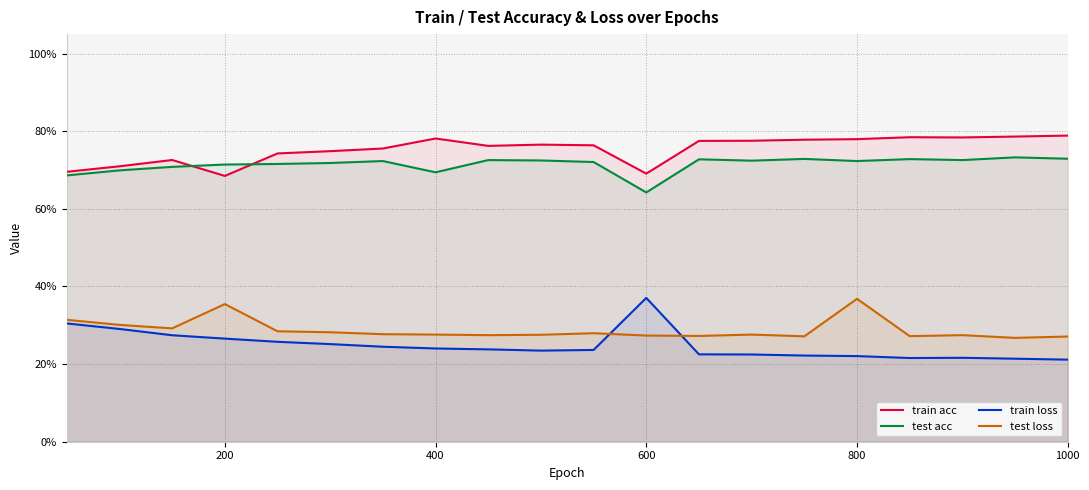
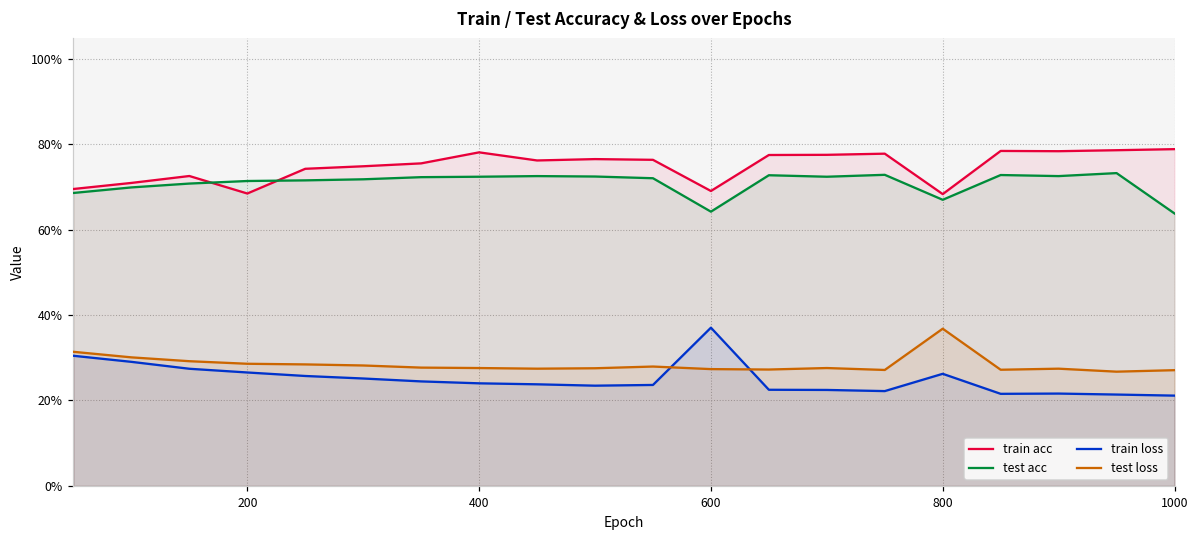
test loss, 200: 35% -> 29%
test acc, 400: 69% -> 72%
train acc, 800: 78% -> 68%
test acc, 800: 72% -> 67%
train loss, 800: 22% -> 26%
test acc, 1000: 73% -> 64%
